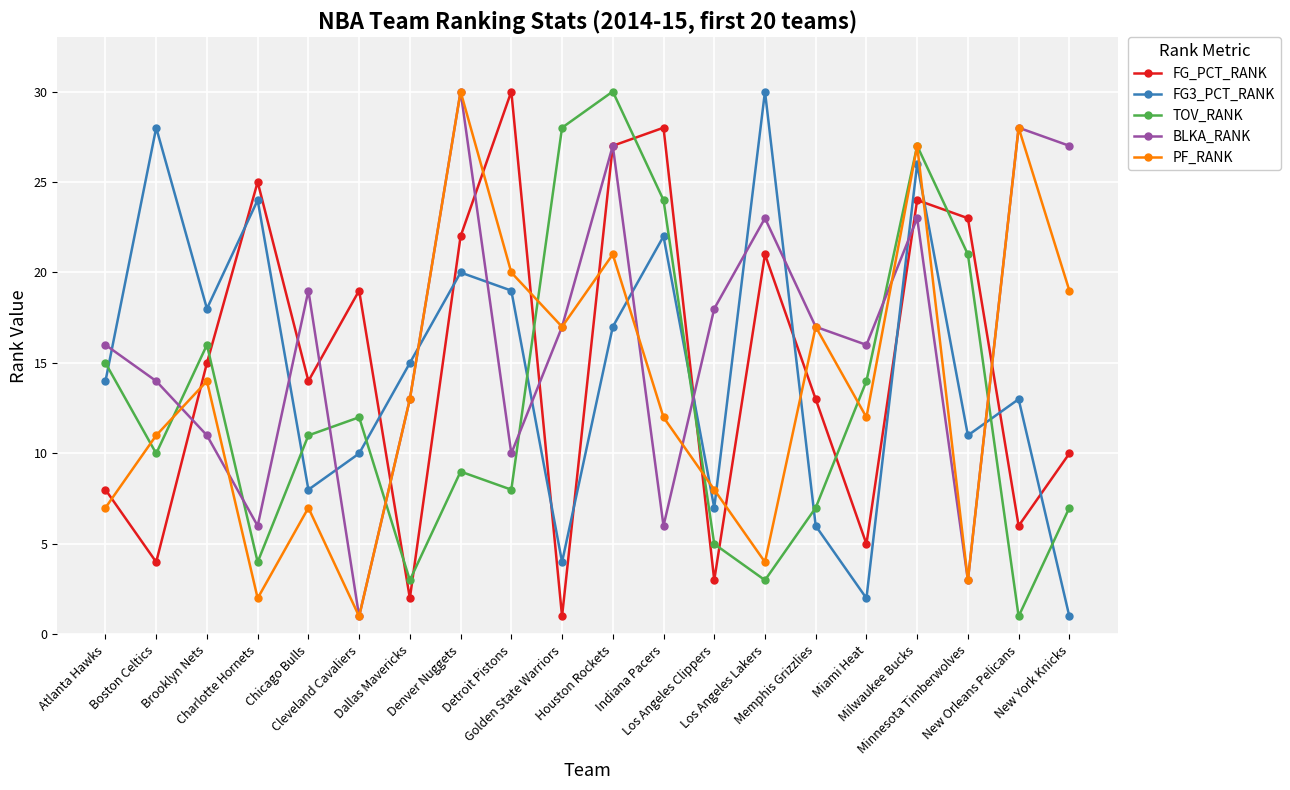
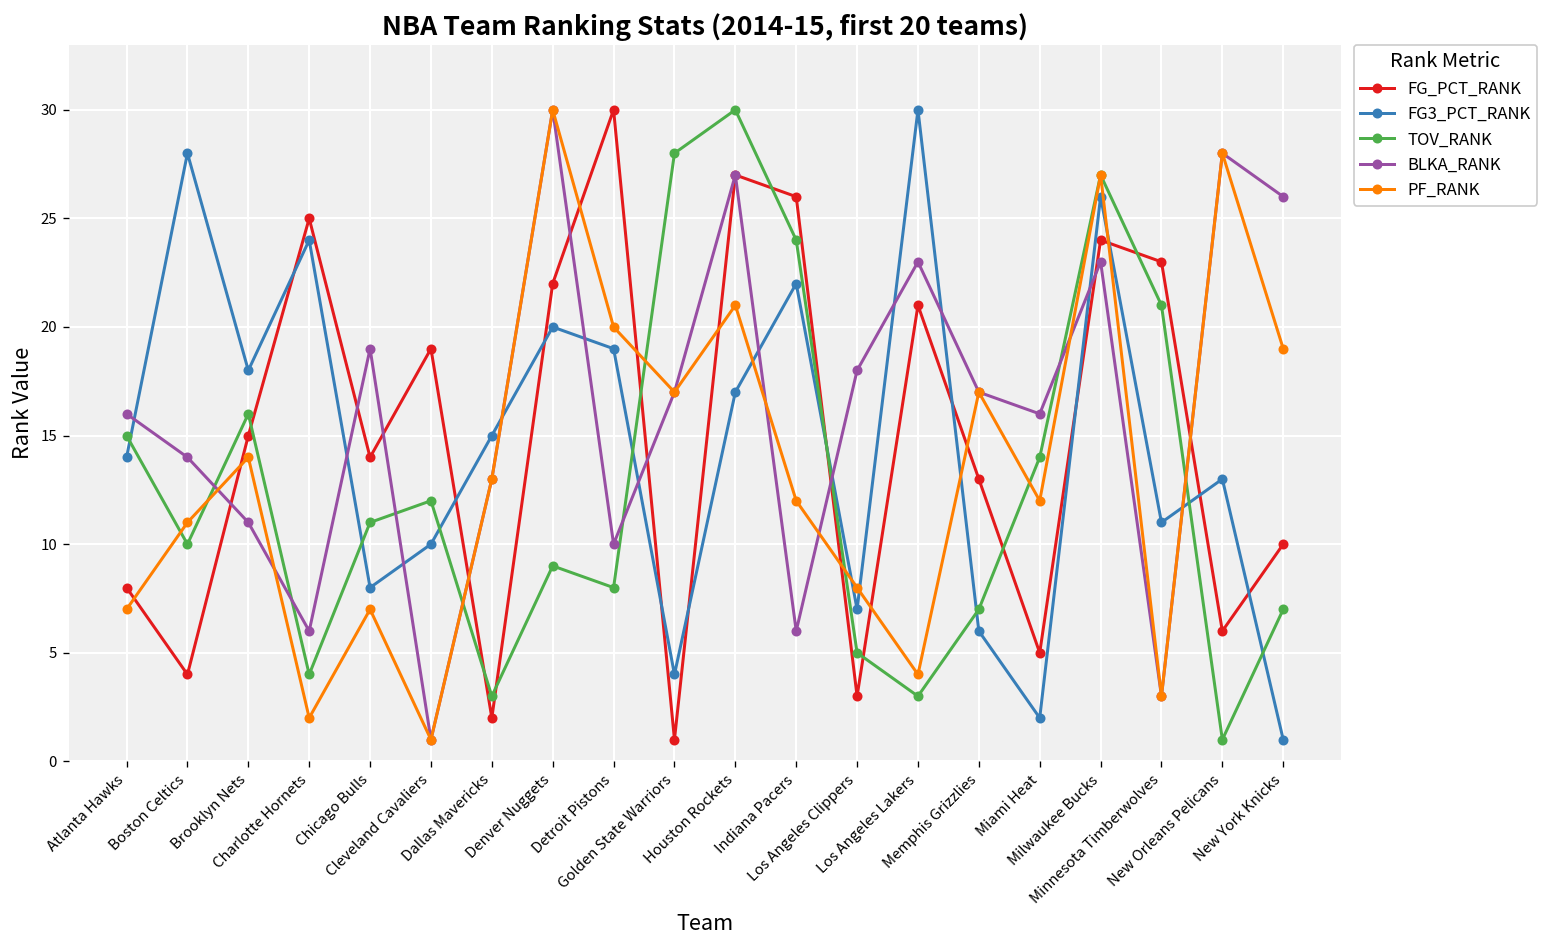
FG_PCT_RANK, Indiana Pacers: 28 -> 26
BLKA_RANK, New York Knicks: 27 -> 26
